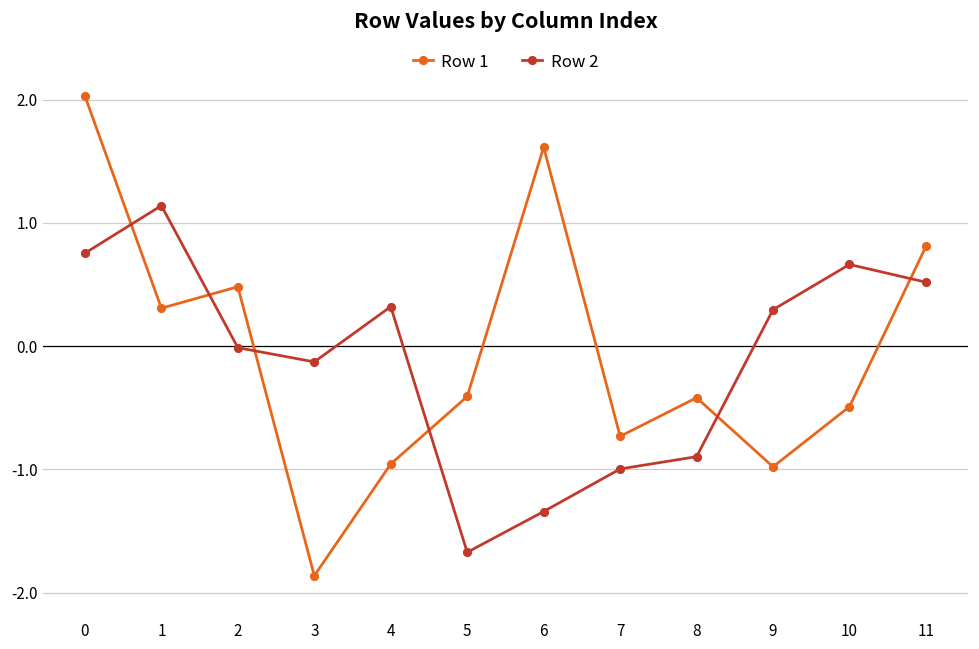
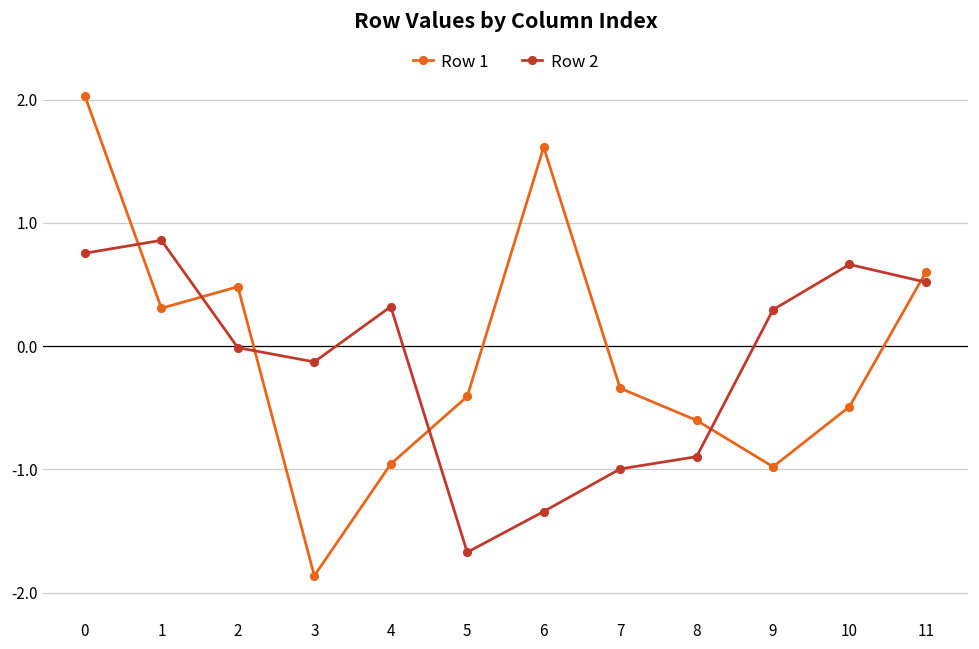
Row 2, 1: 1.14 -> 0.86
Row 1, 7: -0.73 -> -0.34
Row 1, 8: -0.42 -> -0.60
Row 1, 11: 0.81 -> 0.60
